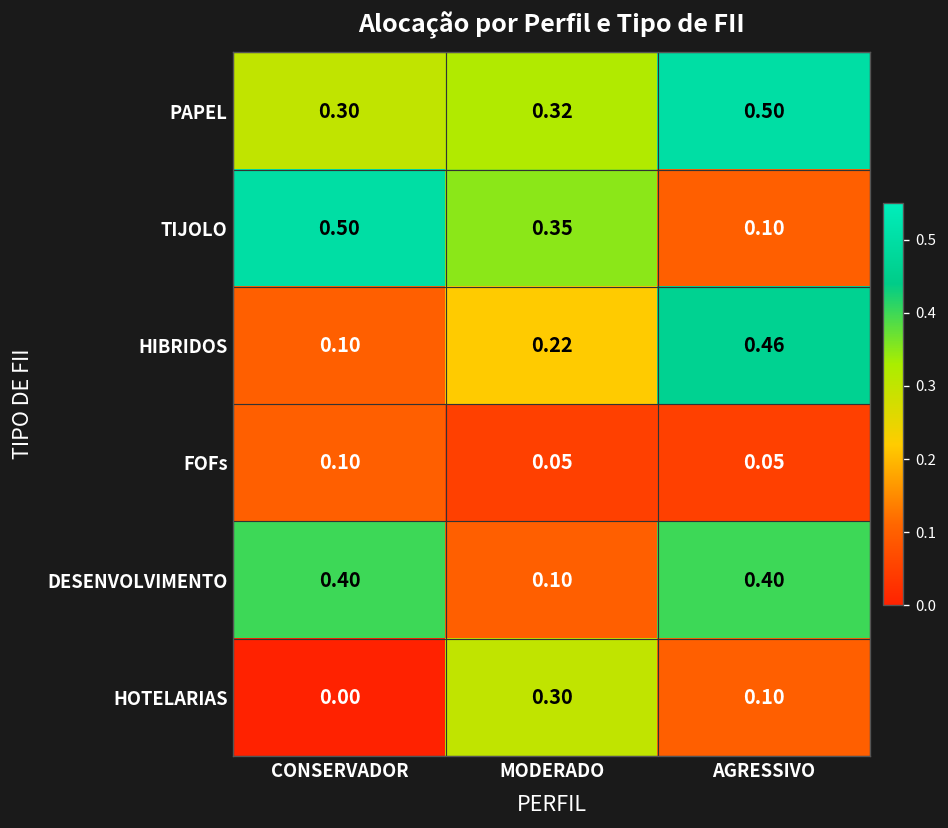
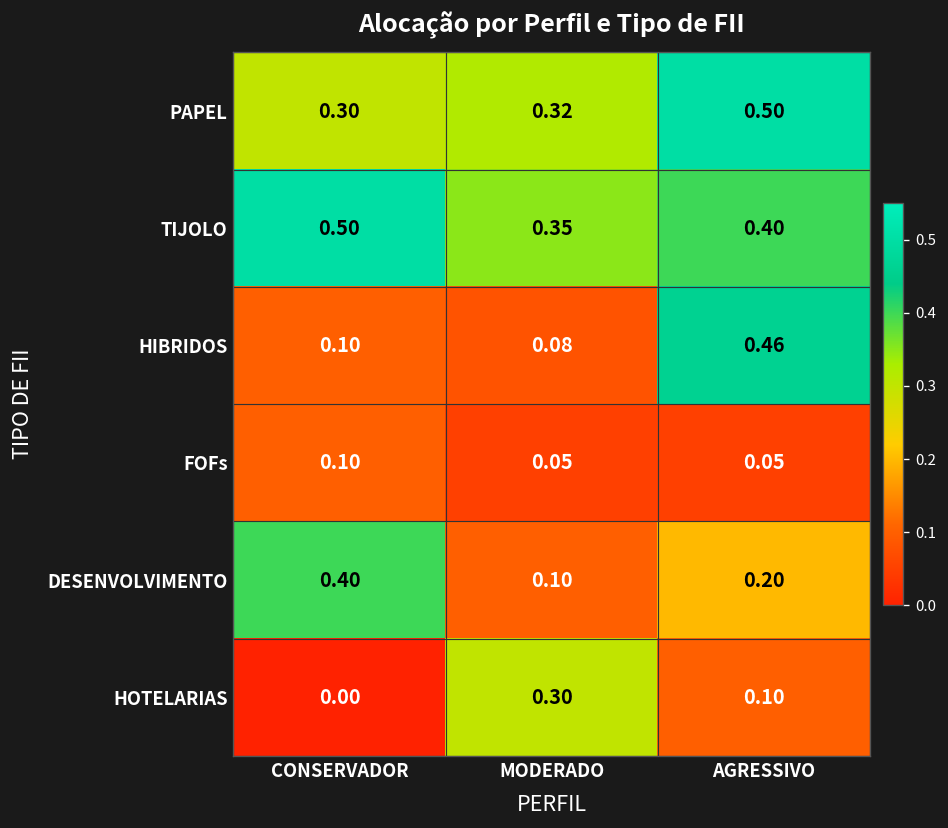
TIJOLO, AGRESSIVO: 0.10 -> 0.40
HIBRIDOS, MODERADO: 0.22 -> 0.08
DESENVOLVIMENTO, AGRESSIVO: 0.40 -> 0.20
